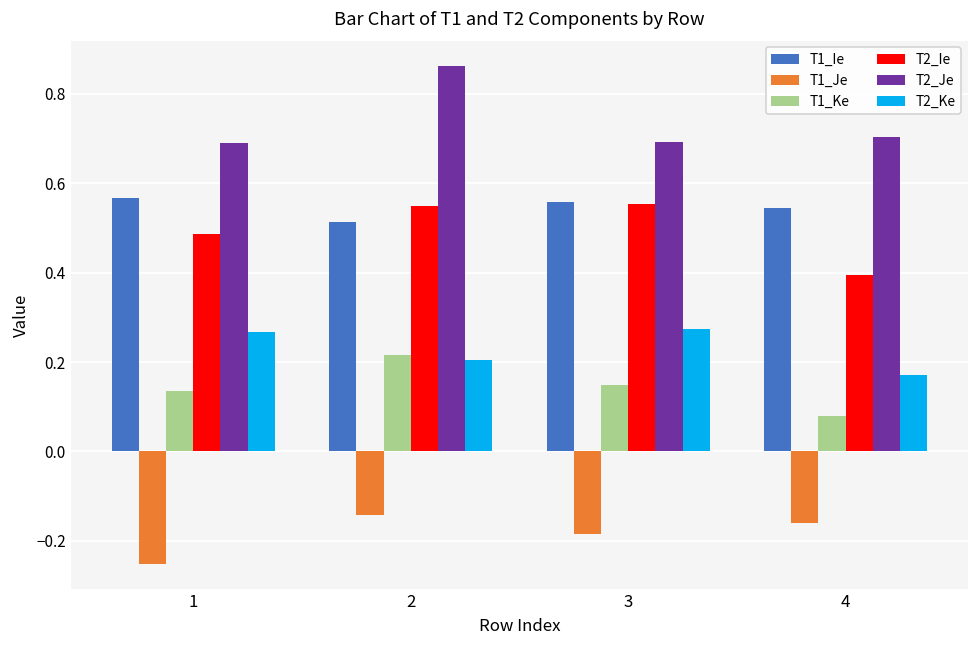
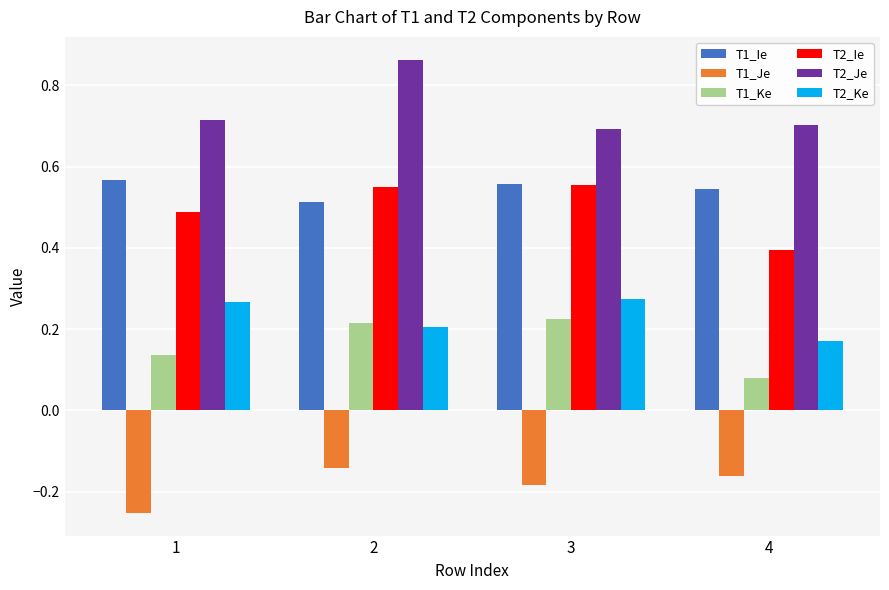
T2_Je, 1: 0.69 -> 0.72
T1_Ke, 3: 0.15 -> 0.23
